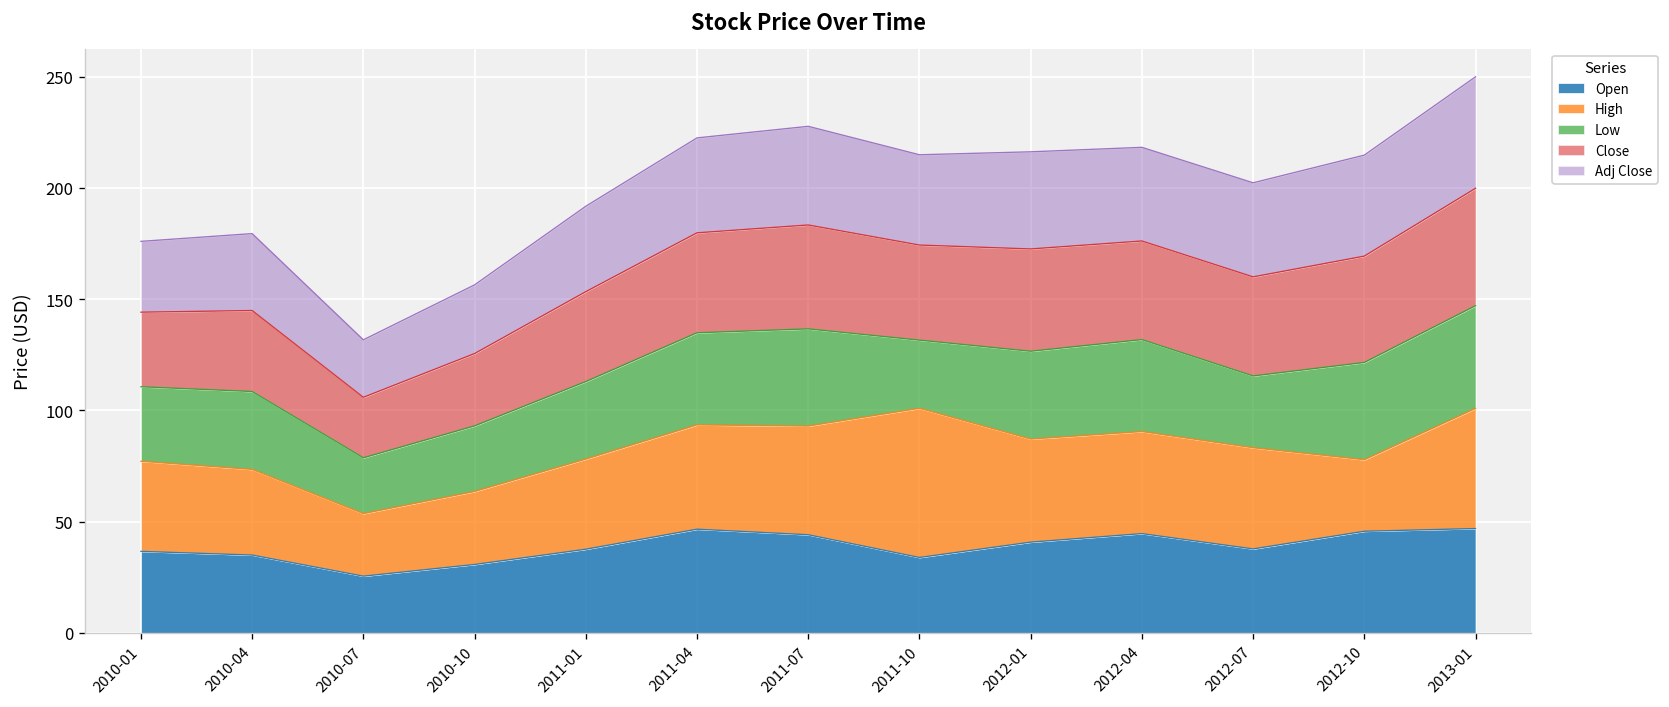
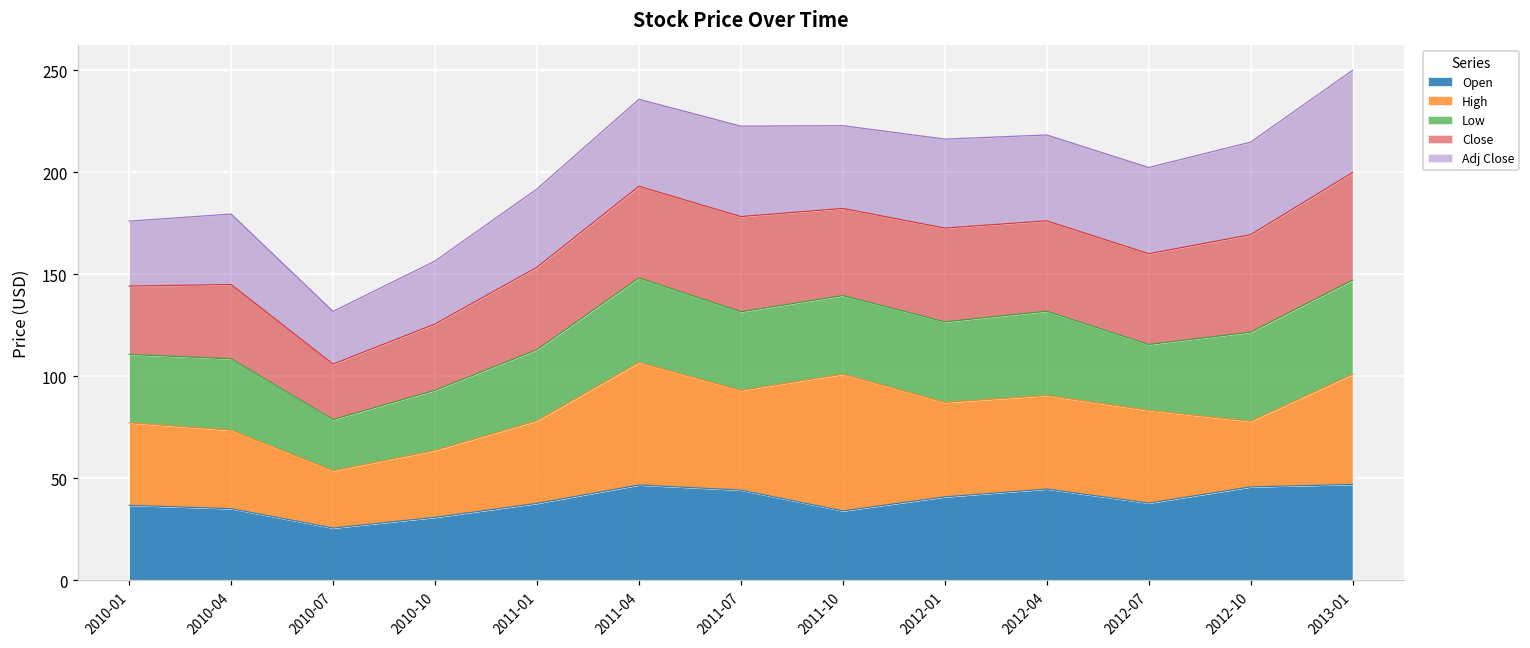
High, 2011-04: 47 -> 60
Low, 2011-07: 44 -> 39
Low, 2011-10: 31 -> 39
